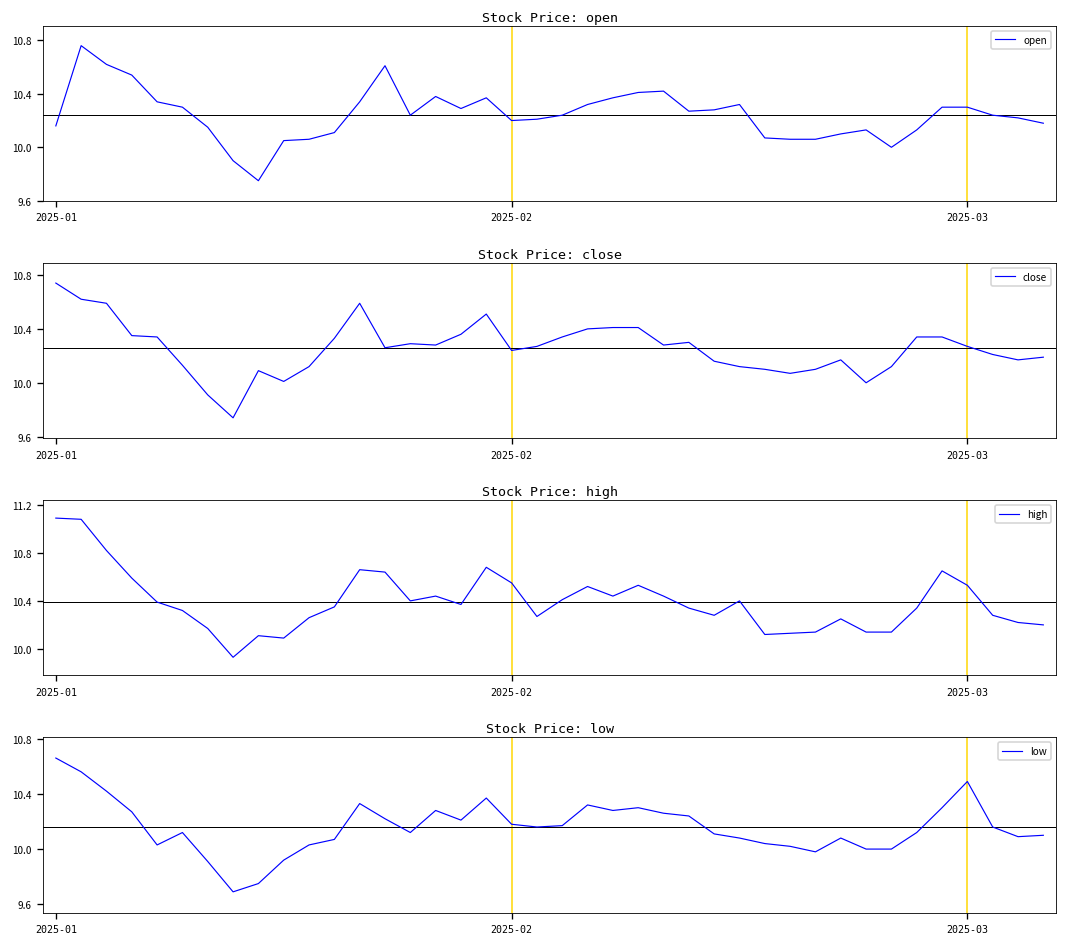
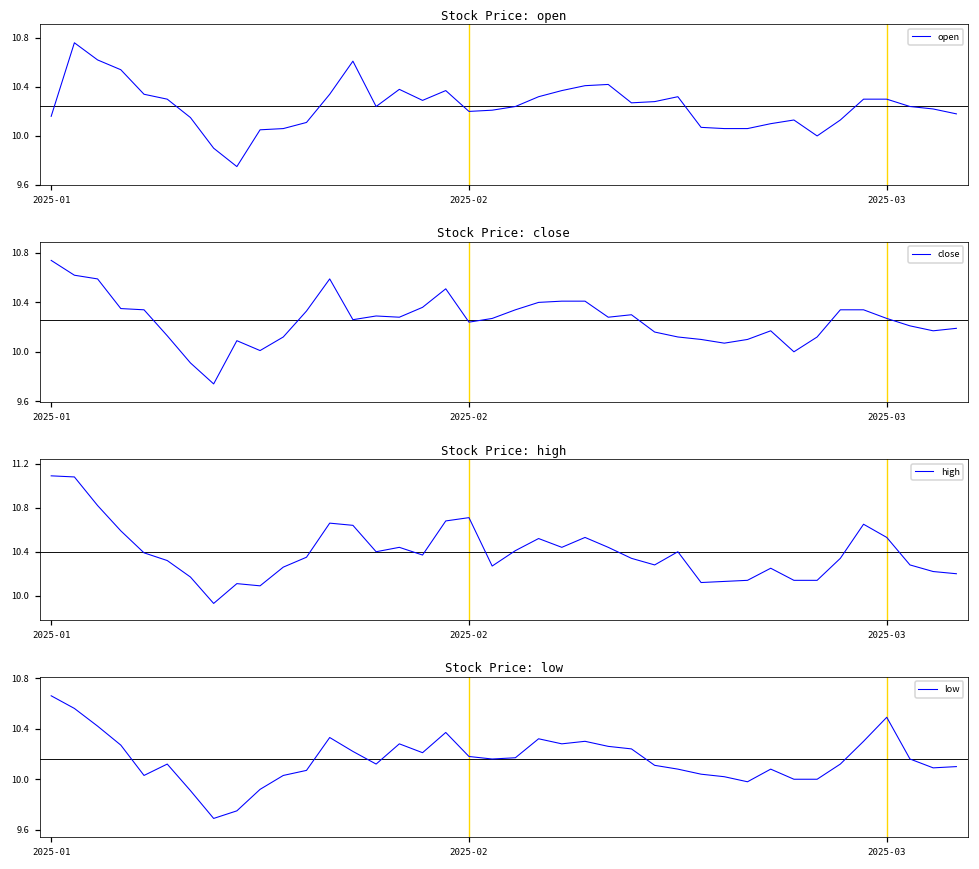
Stock Price: high, 2025-02: 10.6 -> 10.7
